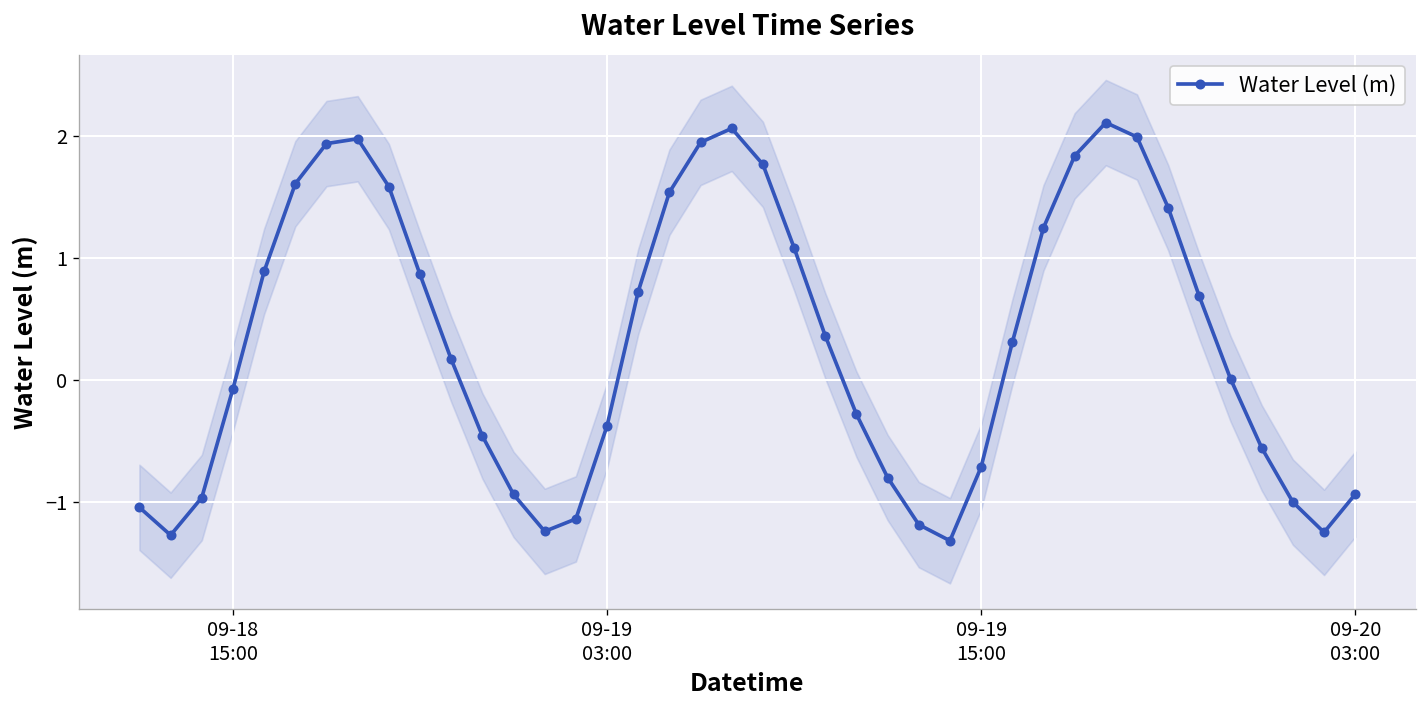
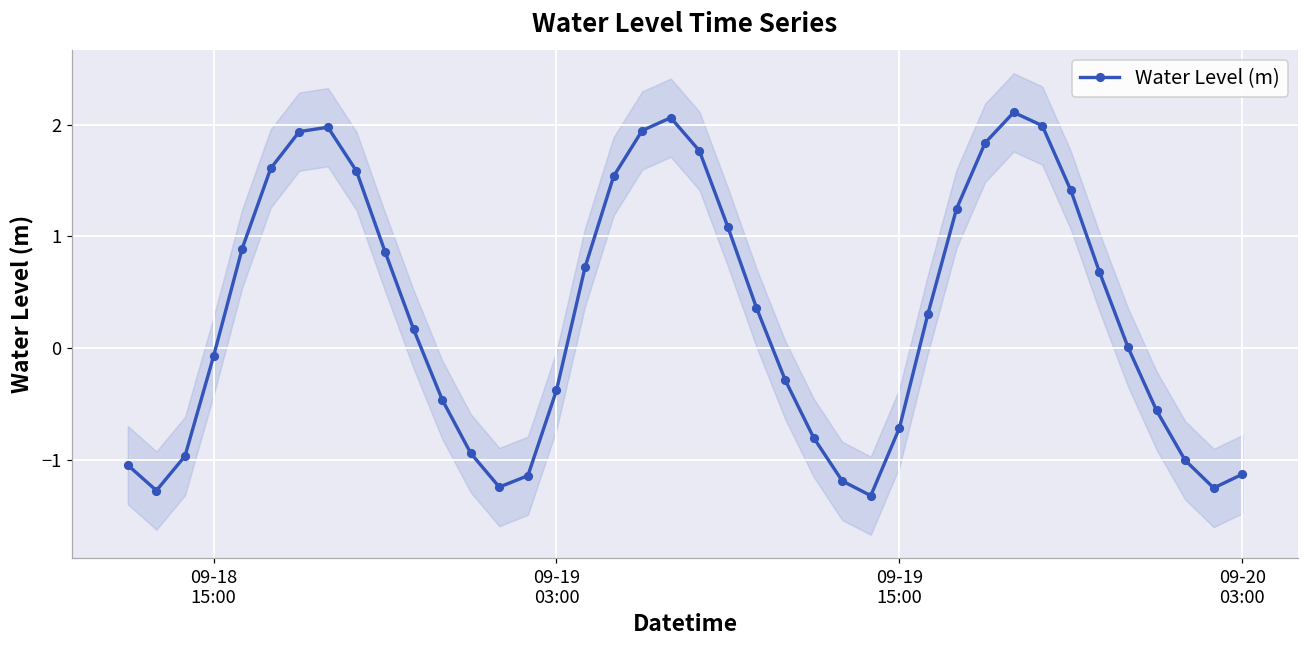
Water Level (m), 09-20 03:00: -0.94 -> -1.13
